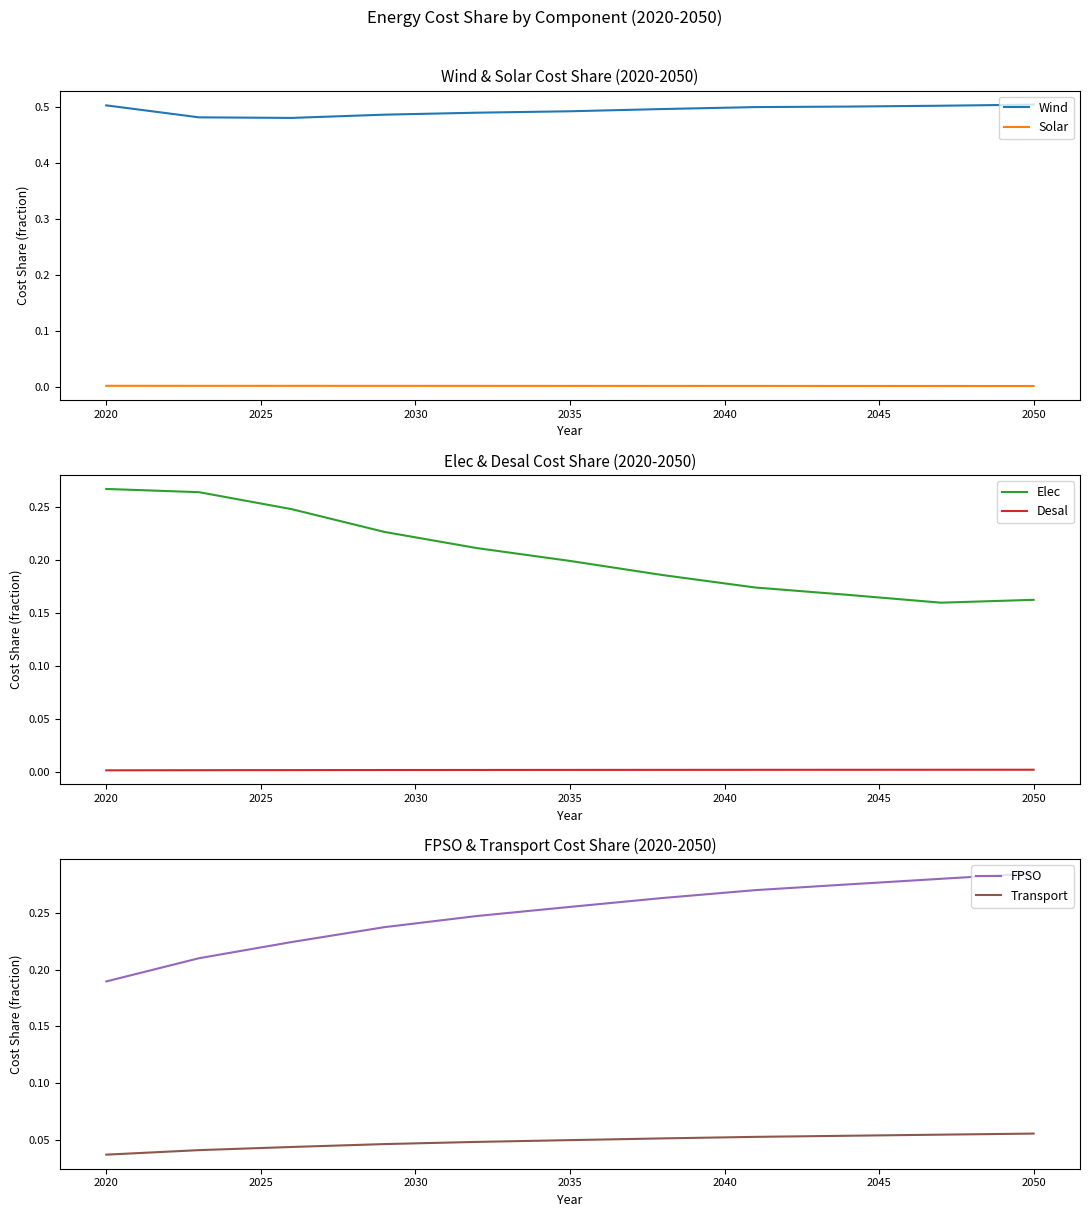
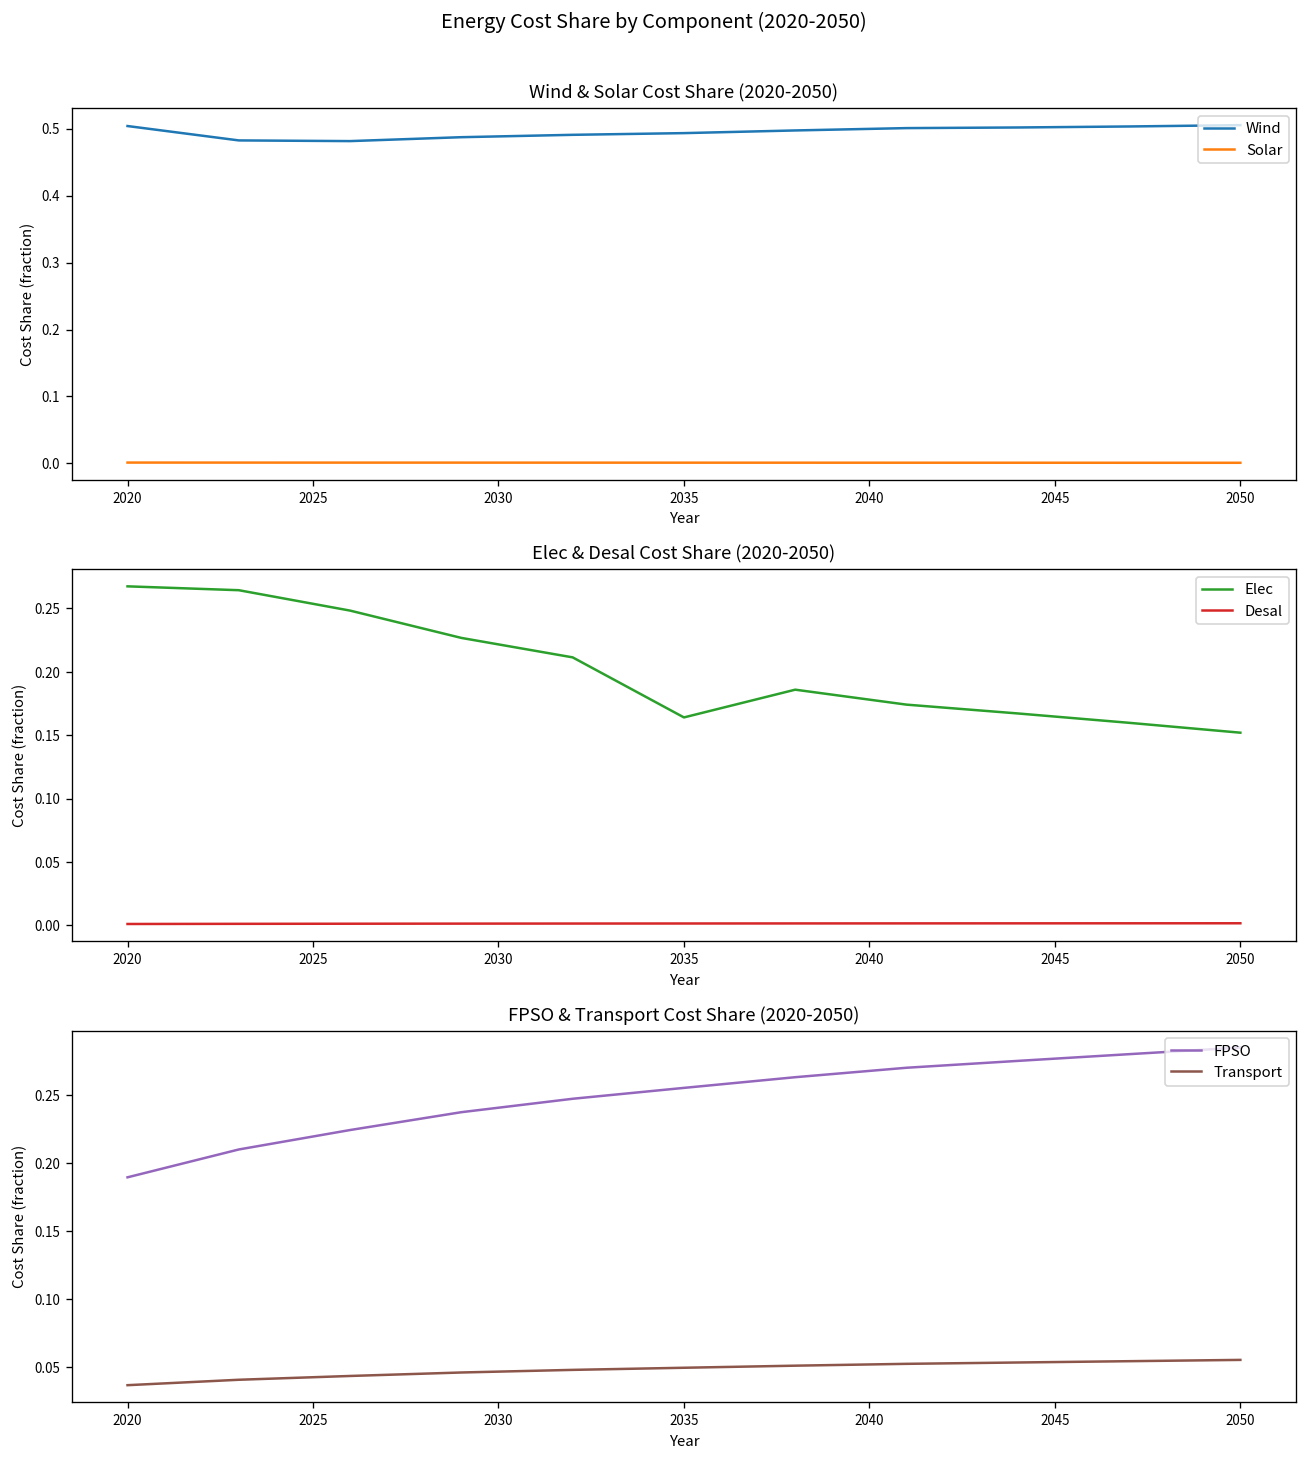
Elec & Desal Cost Share (2020-2050), Elec, 2035: 0.199 -> 0.164
Elec & Desal Cost Share (2020-2050), Elec, 2050: 0.162 -> 0.152
